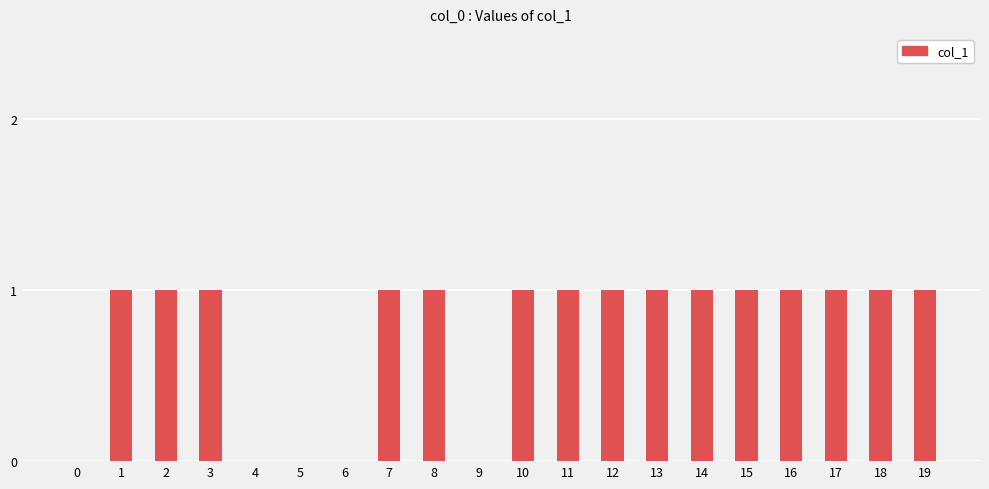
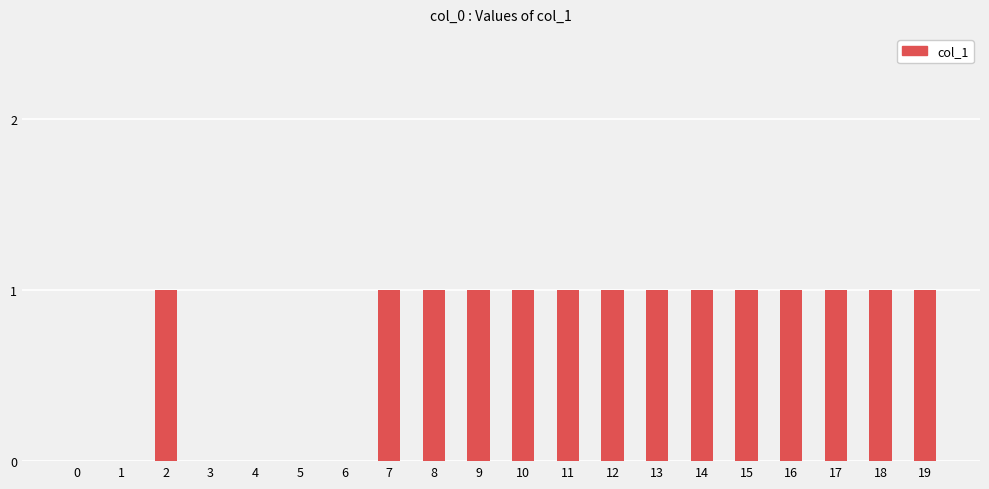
1: 1 -> 0
3: 1 -> 0
9: 0 -> 1
